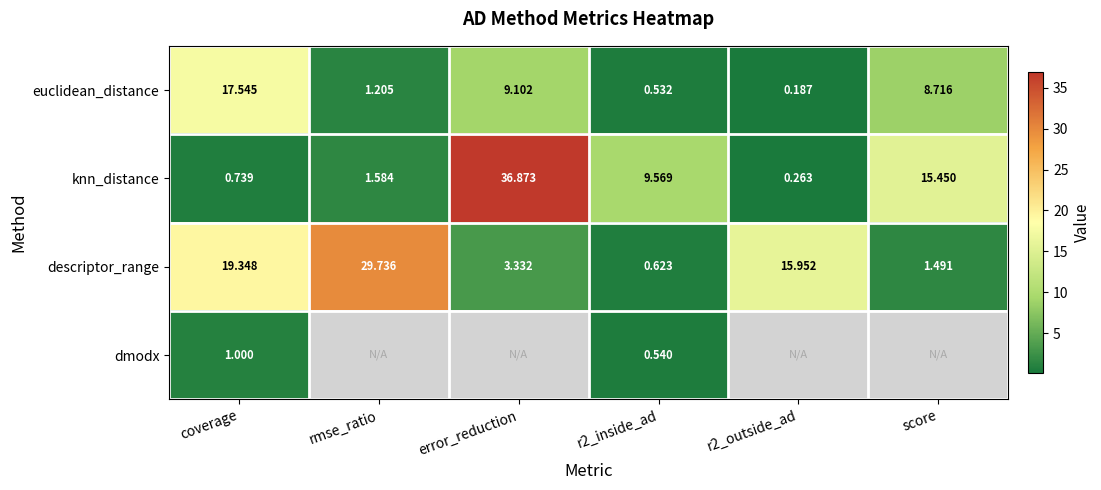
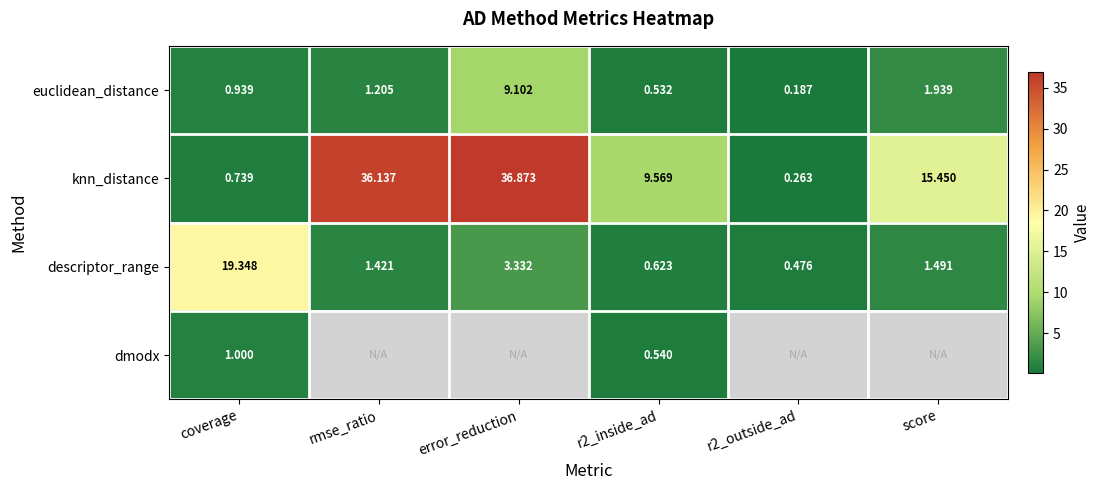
euclidean_distance, coverage: 17.545 -> 0.939
euclidean_distance, score: 8.716 -> 1.939
knn_distance, rmse_ratio: 1.584 -> 36.137
descriptor_range, rmse_ratio: 29.736 -> 1.421
descriptor_range, r2_outside_ad: 15.952 -> 0.476
